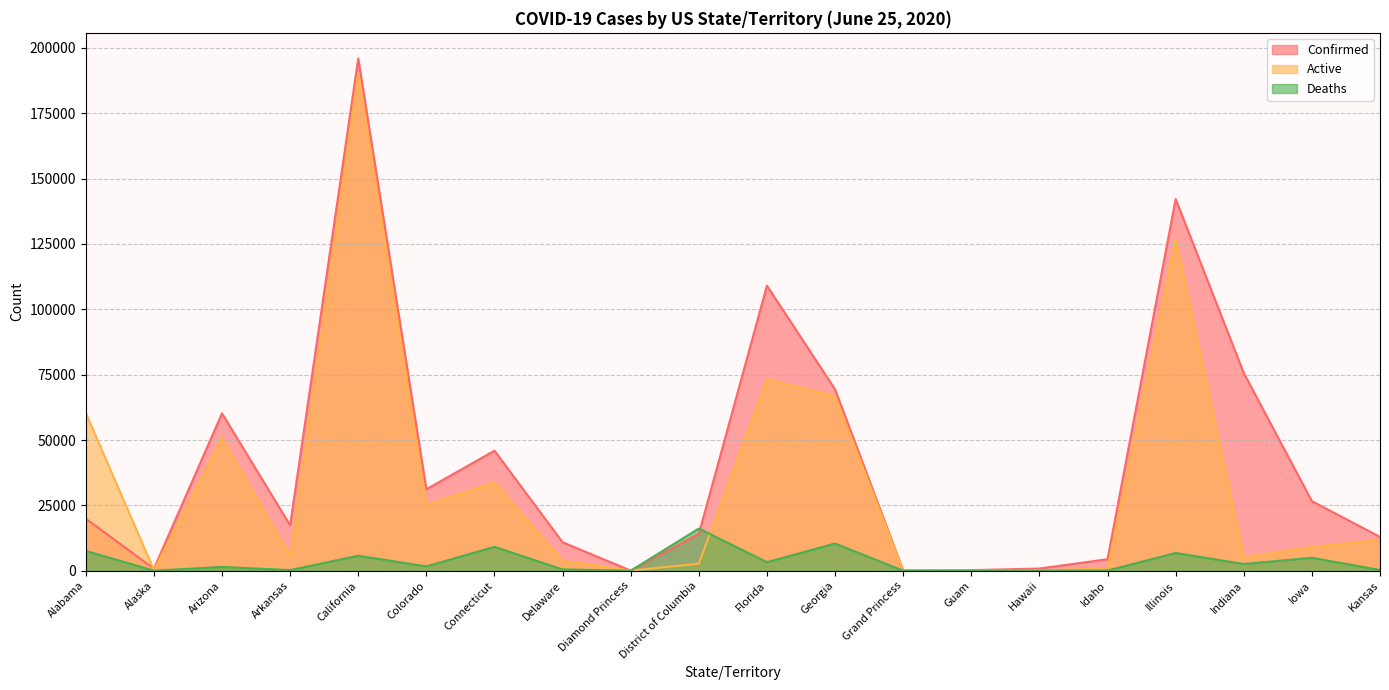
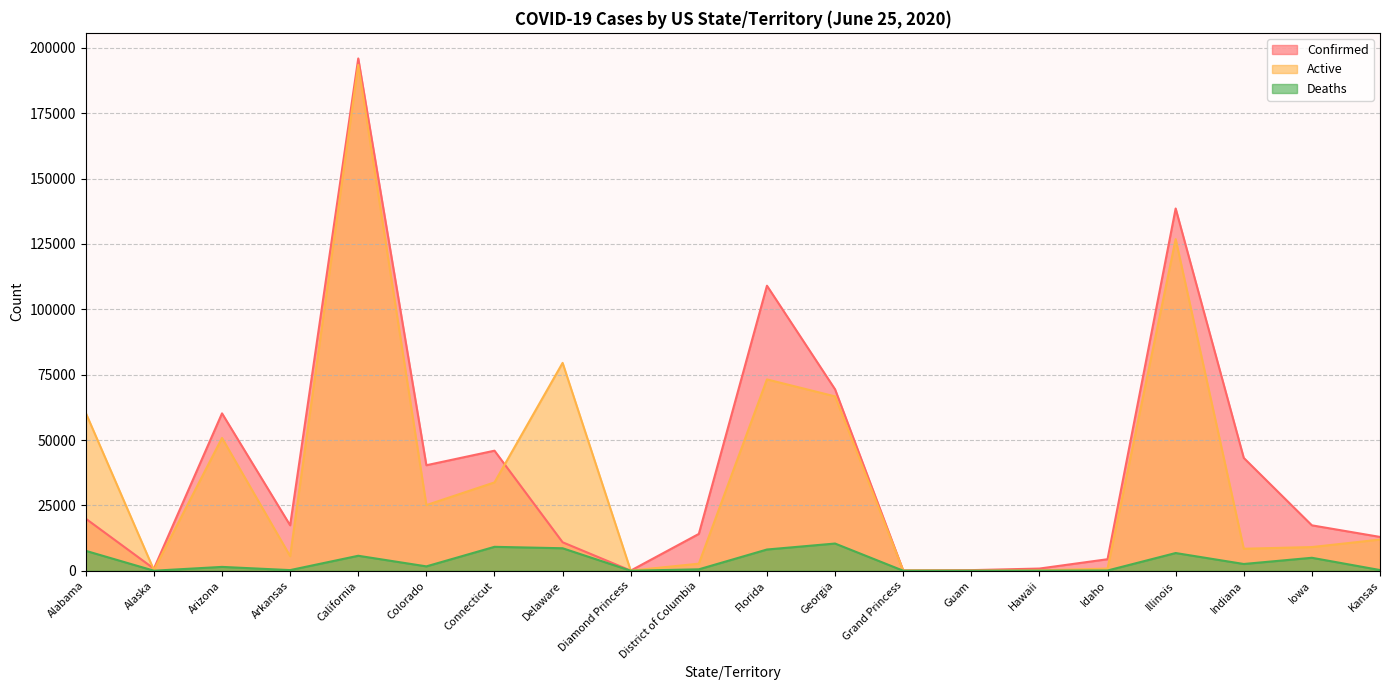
Active, California: 190000 -> 193000
Confirmed, Colorado: 31000 -> 40000
Active, Delaware: 4000 -> 80000
Deaths, Delaware: 1000 -> 9000
Deaths, District of Columbia: 16000 -> 1000
Deaths, Florida: 3000 -> 8000
Confirmed, Illinois: 142000 -> 139000
Confirmed, Indiana: 76000 -> 43000
Active, Indiana: 5000 -> 8000
Confirmed, Iowa: 27000 -> 17000
